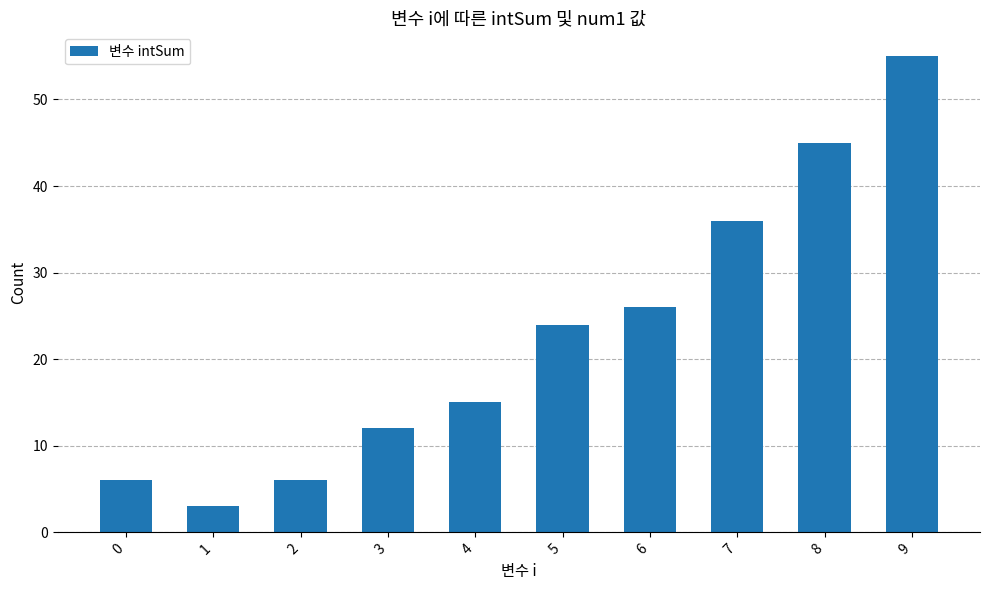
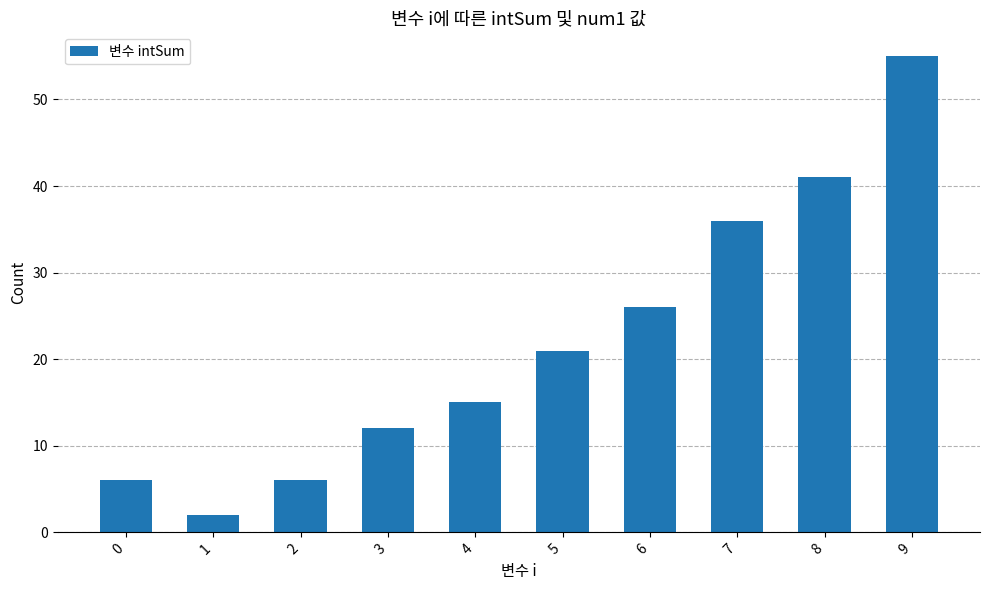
1: 3 -> 2
5: 24 -> 21
8: 45 -> 41
